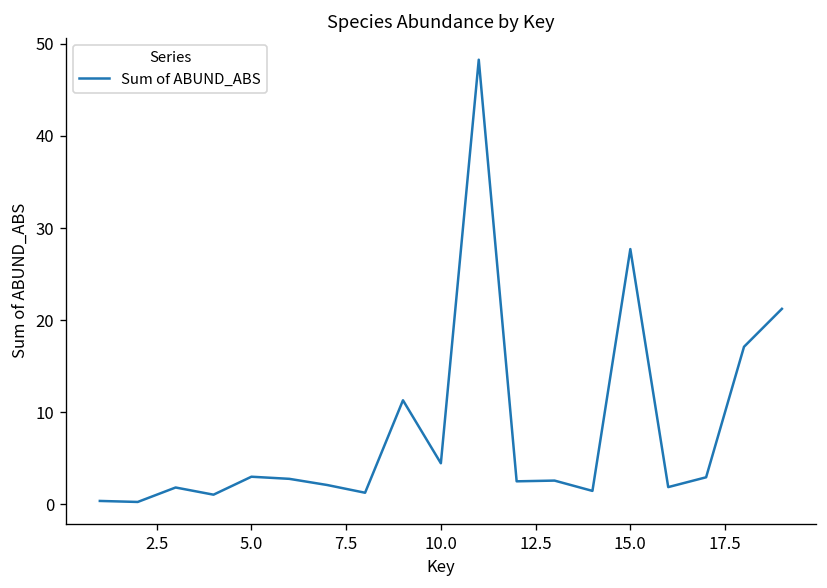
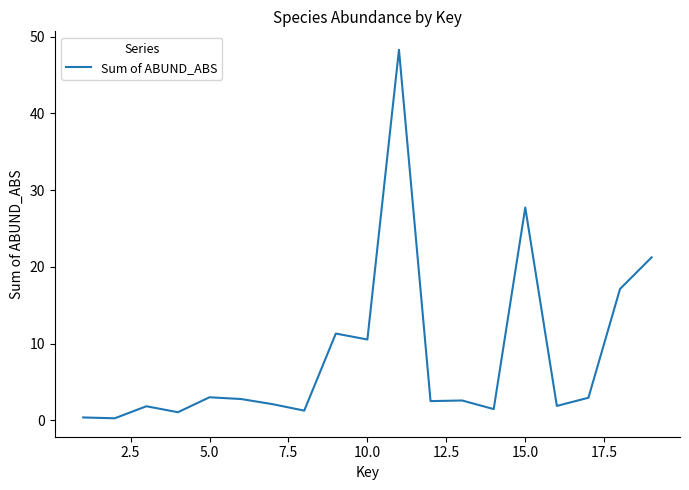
10.0: 4 -> 11
